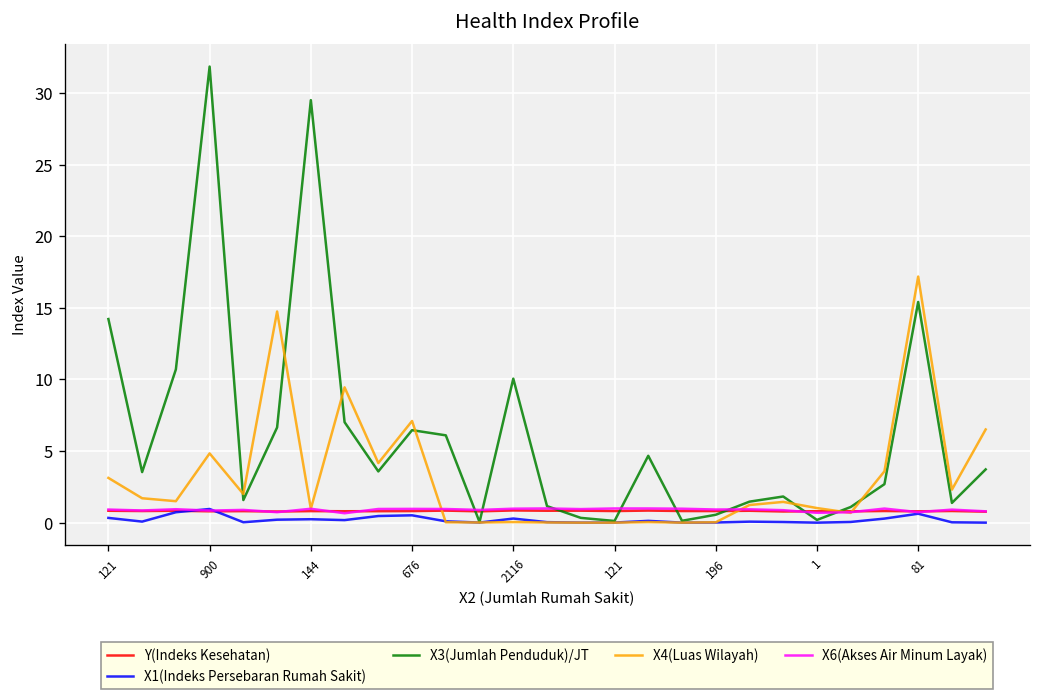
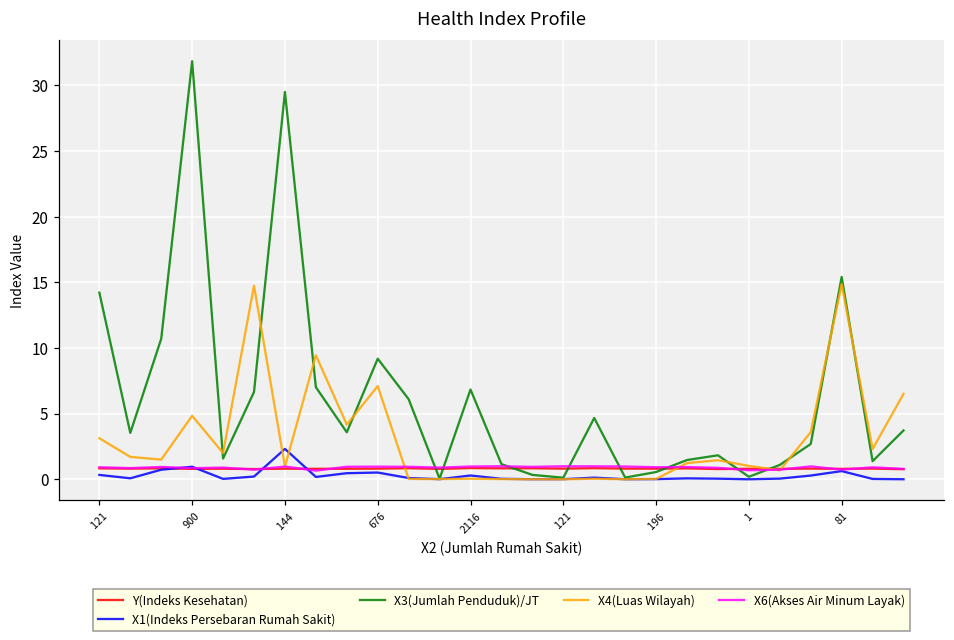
X1(Indeks Persebaran Rumah Sakit), 144: 0.2 -> 2.3
X3(Jumlah Penduduk)/JT, 676: 6.5 -> 9.2
X3(Jumlah Penduduk)/JT, 2116: 10.1 -> 6.8
X4(Luas Wilayah), 81: 17.2 -> 14.9
